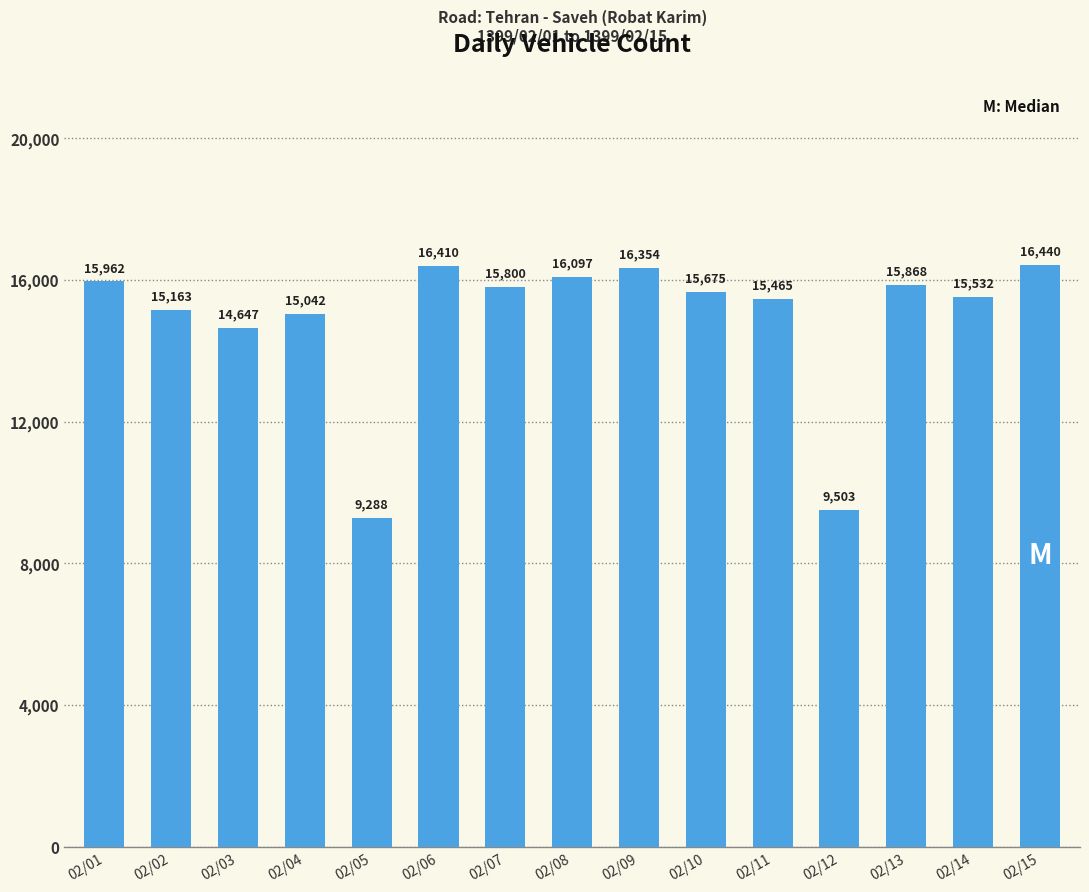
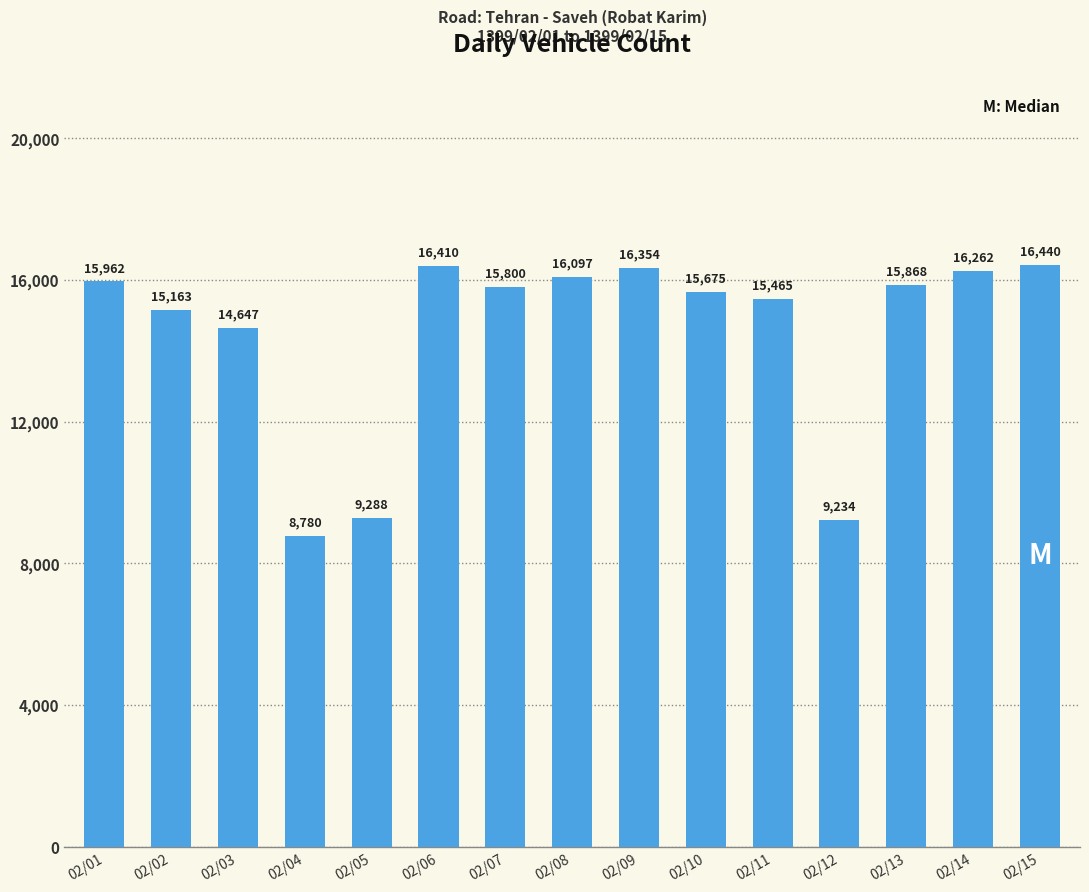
02/04: 15,042 -> 8,780
02/12: 9,503 -> 9,234
02/14: 15,532 -> 16,262
